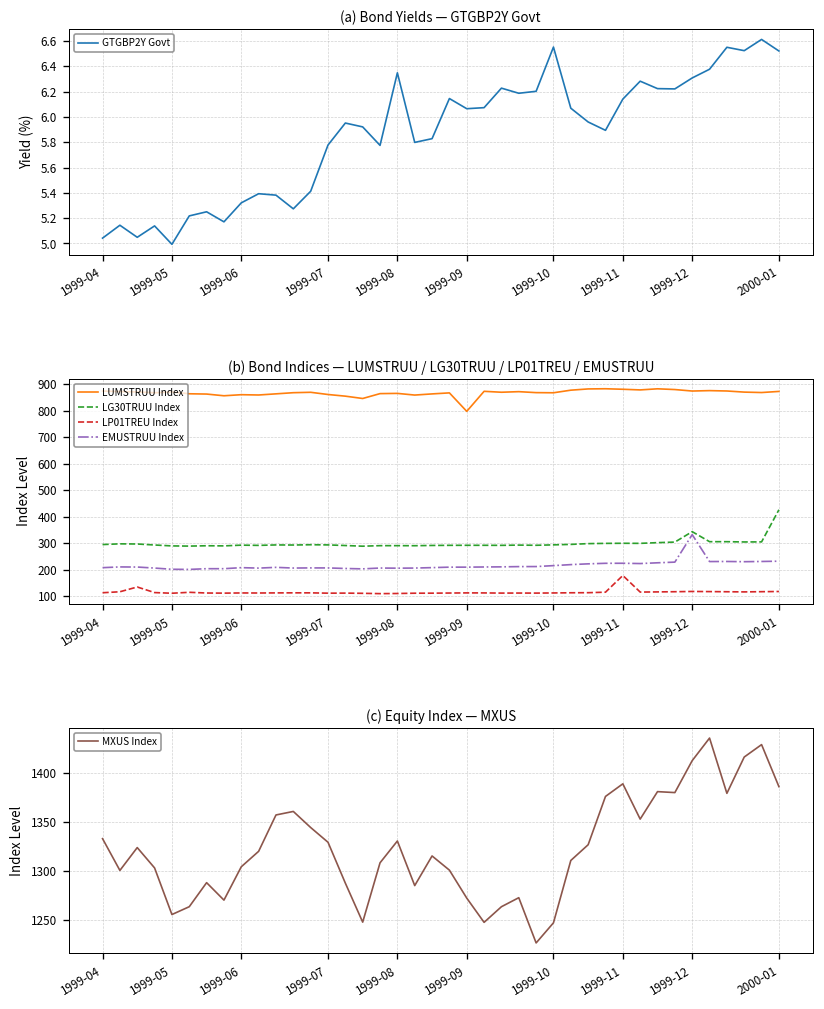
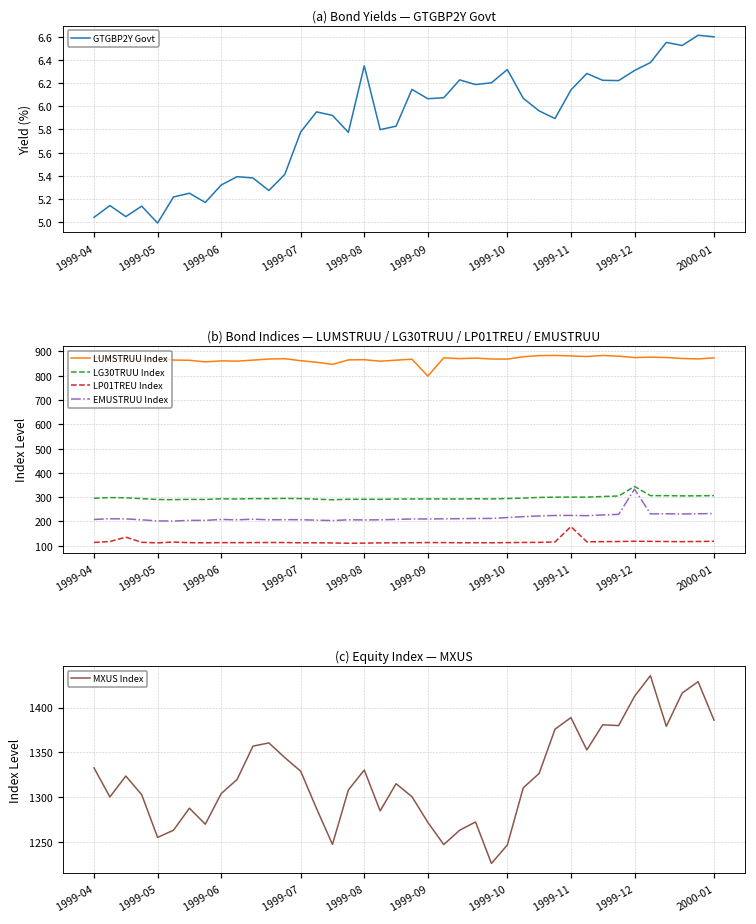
(a) Bond Yields — GTGBP2Y Govt, 1999-10: 6.55 -> 6.32
(a) Bond Yields — GTGBP2Y Govt, 2000-01: 6.52 -> 6.60
(b) Bond Indices — LUMSTRUU / LG30TRUU / LP01TREU / EMUSTRUU, LG30TRUU Index, 2000-01: 430 -> 310
